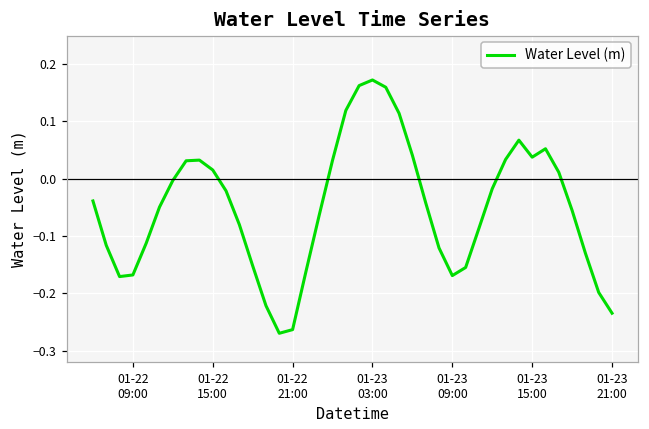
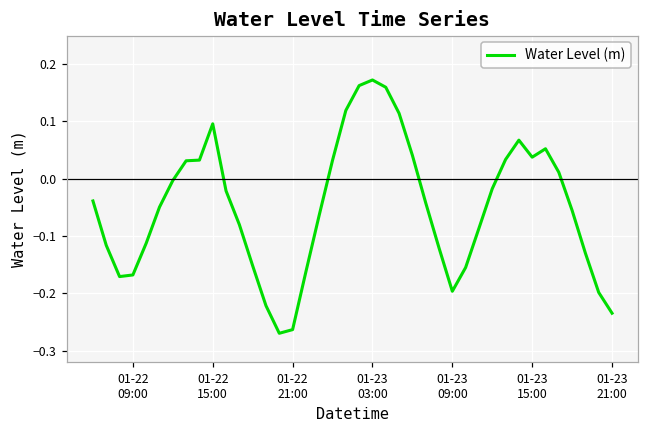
01-22 15:00: 0.02 -> 0.10
01-23 09:00: -0.17 -> -0.20
